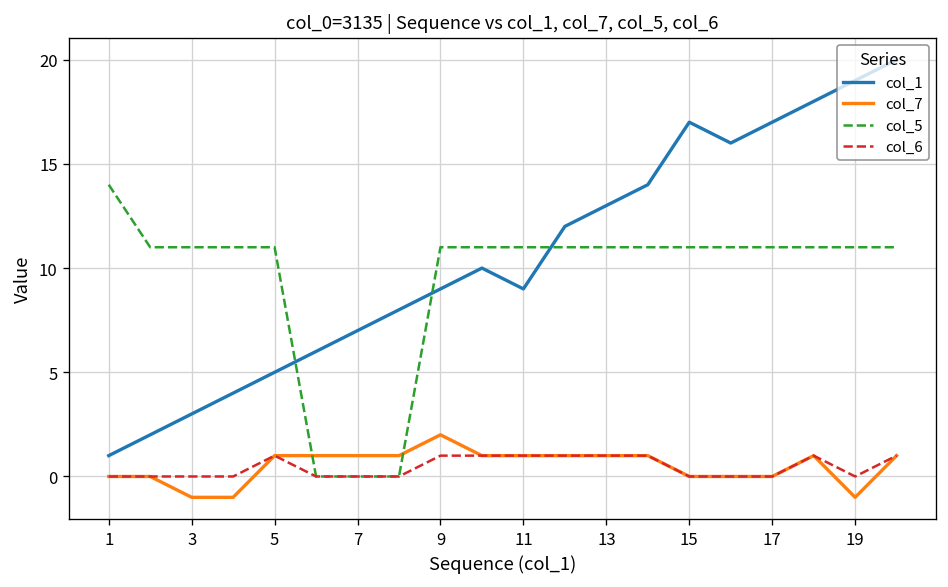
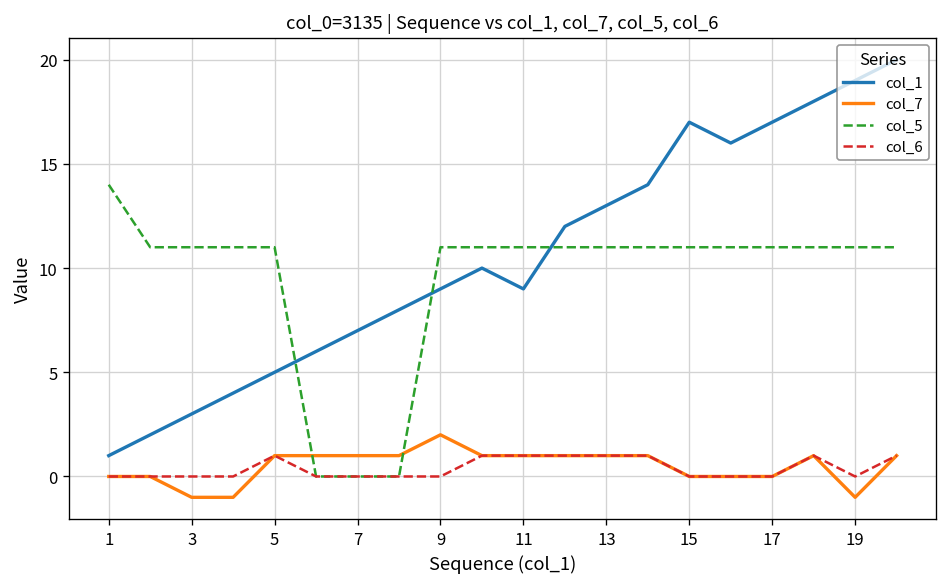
col_6, 9: 1 -> 0
